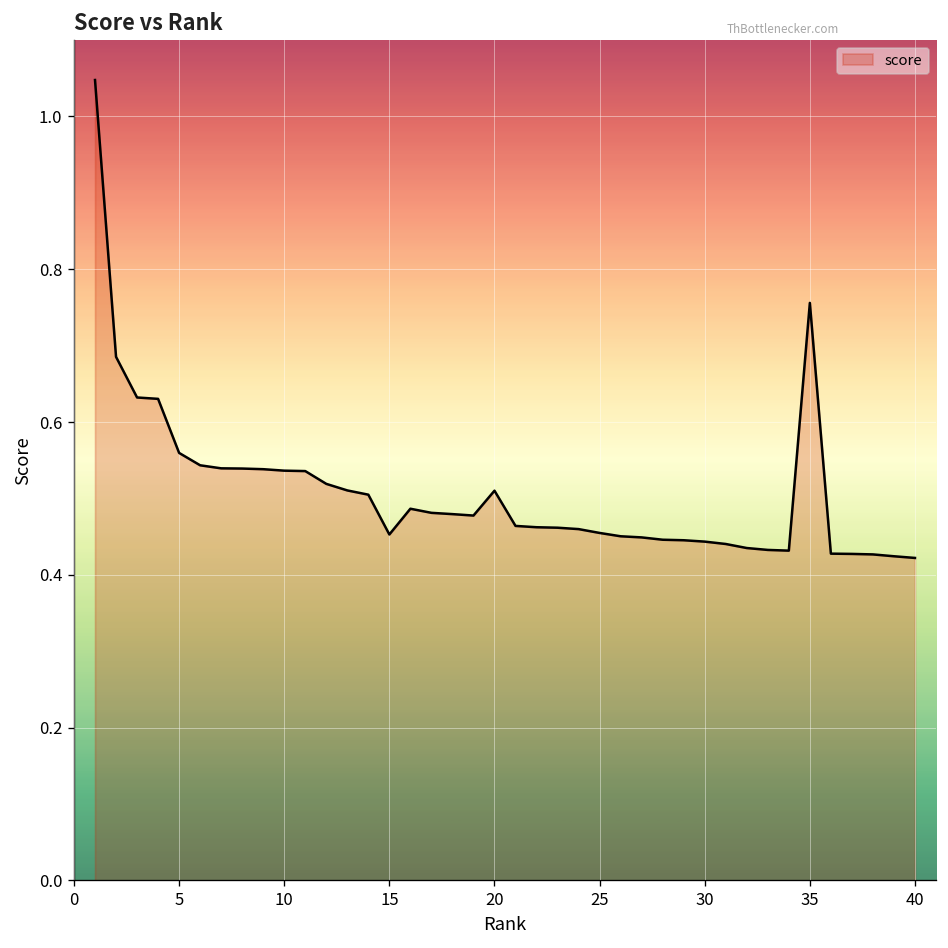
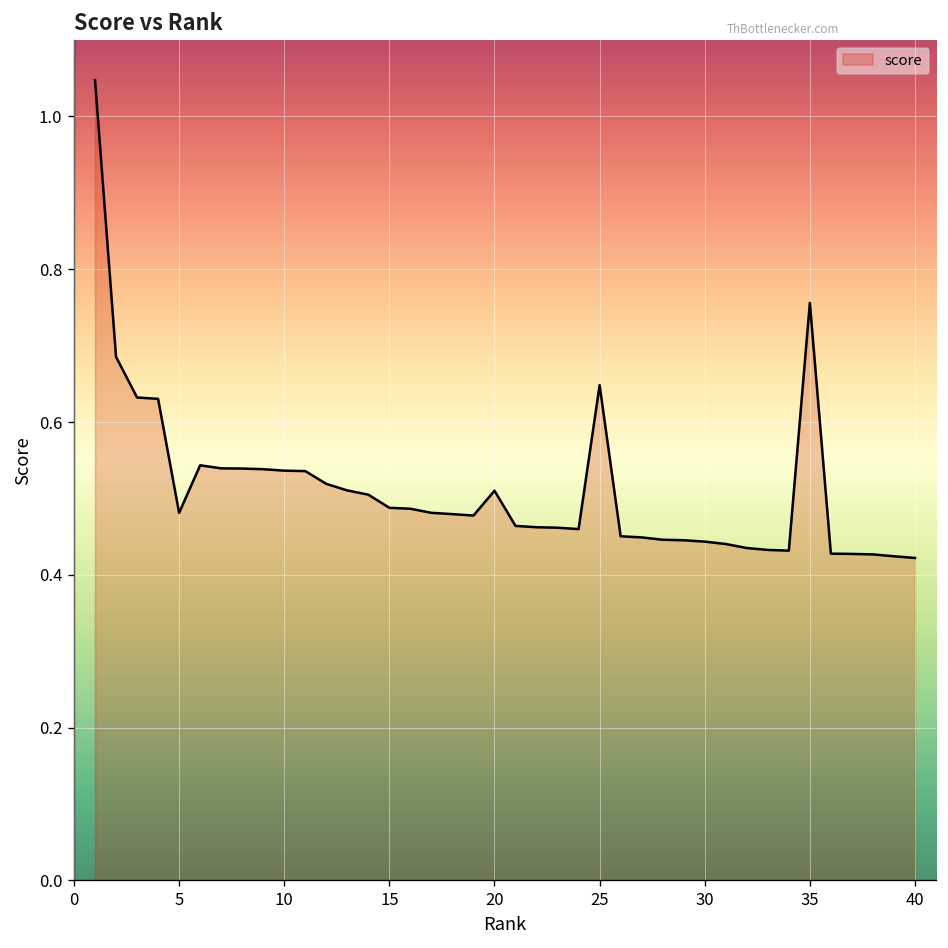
5: 0.56 -> 0.48
15: 0.45 -> 0.49
25: 0.45 -> 0.65
